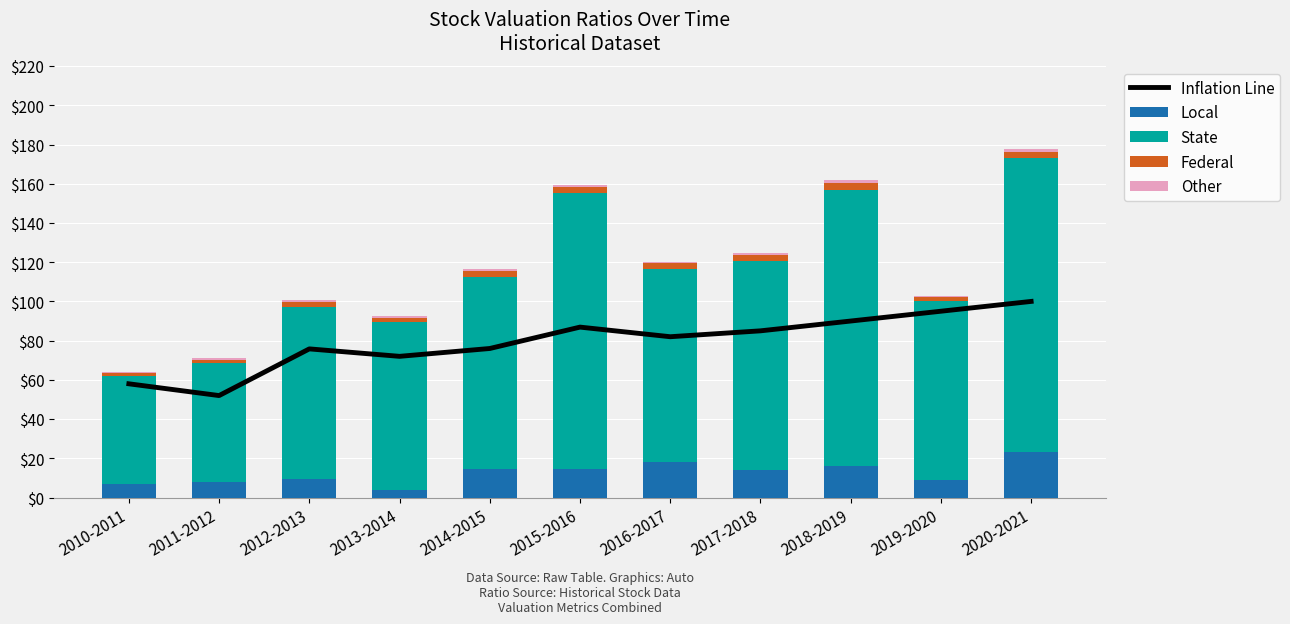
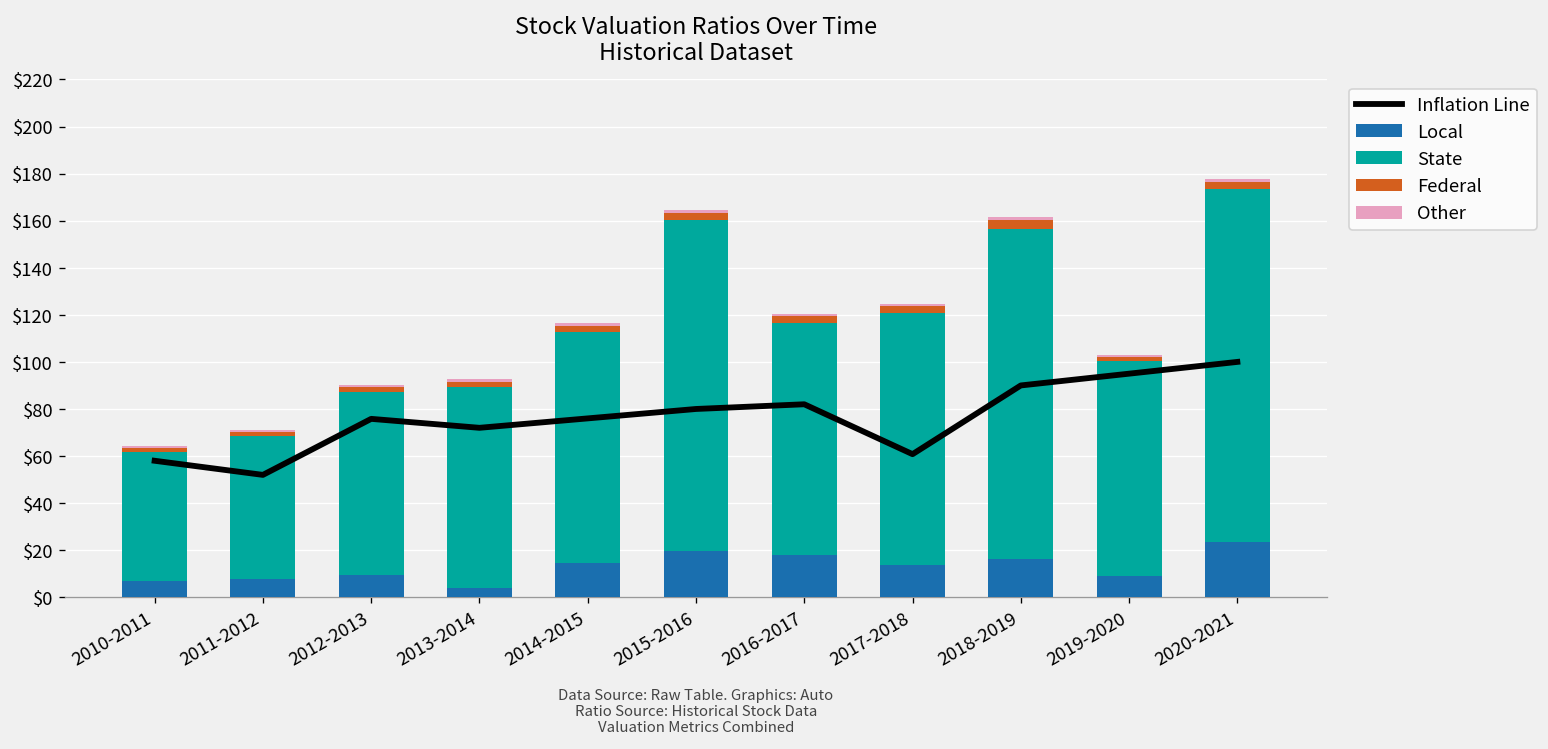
State, 2012-2013: $88 -> $78
Inflation Line, 2015-2016: $87 -> $80
Local, 2015-2016: $15 -> $20
Inflation Line, 2017-2018: $85 -> $61
